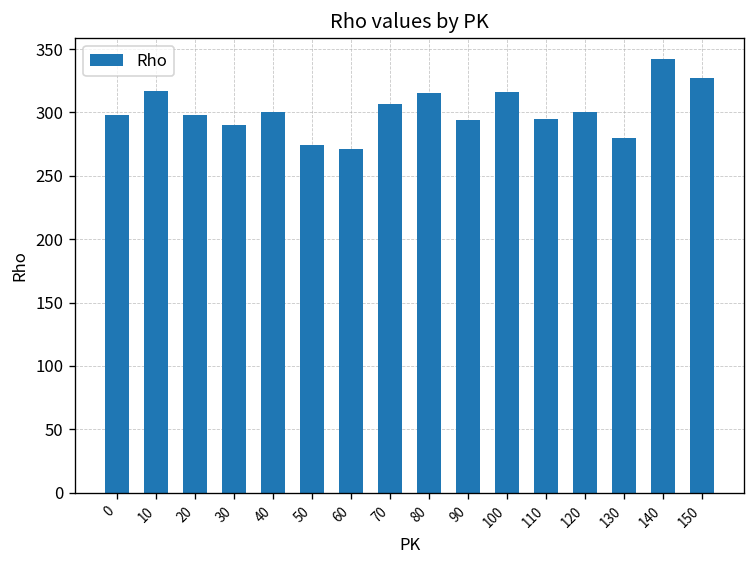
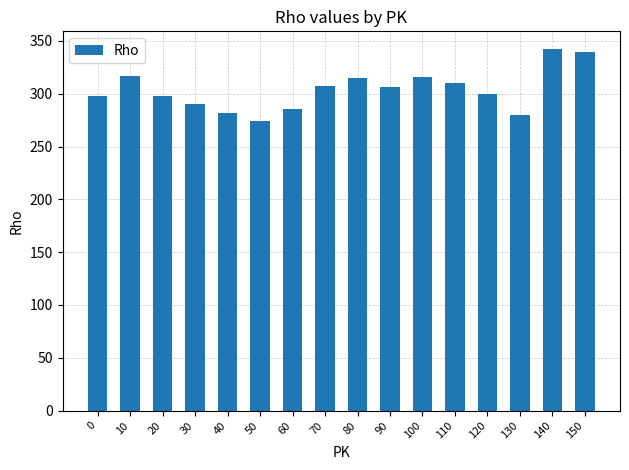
40: 300 -> 282
60: 271 -> 286
90: 294 -> 306
110: 295 -> 310
150: 327 -> 340
